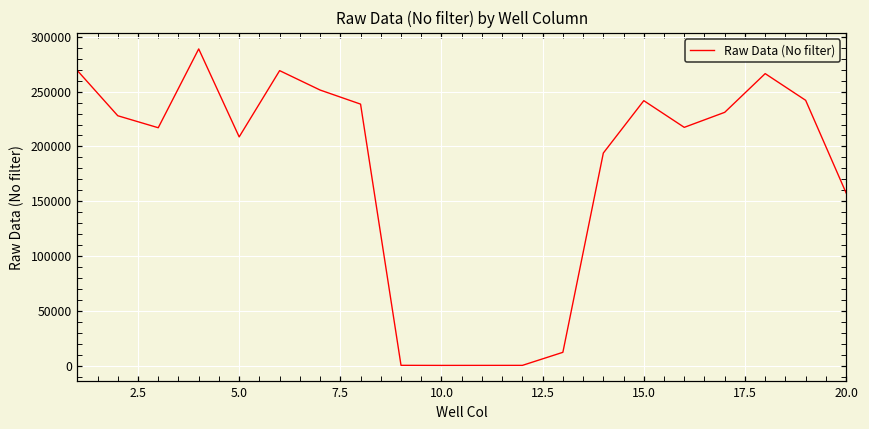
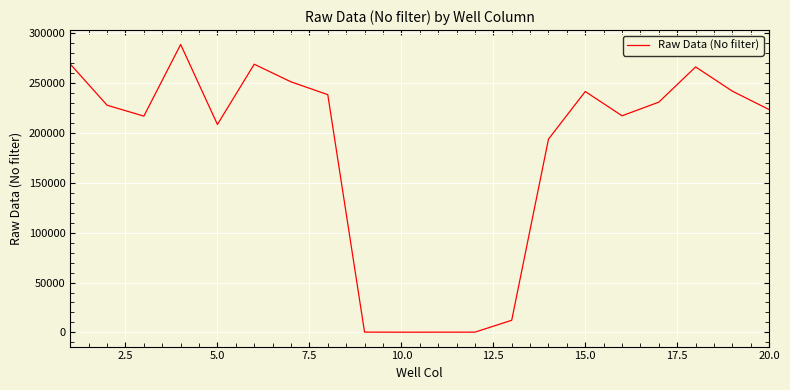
20.0: 160000 -> 220000
